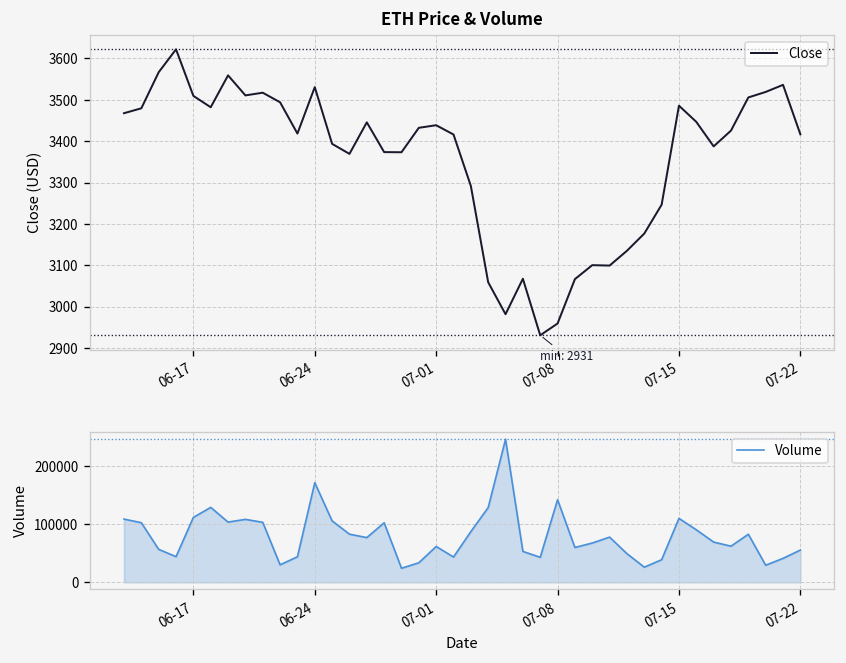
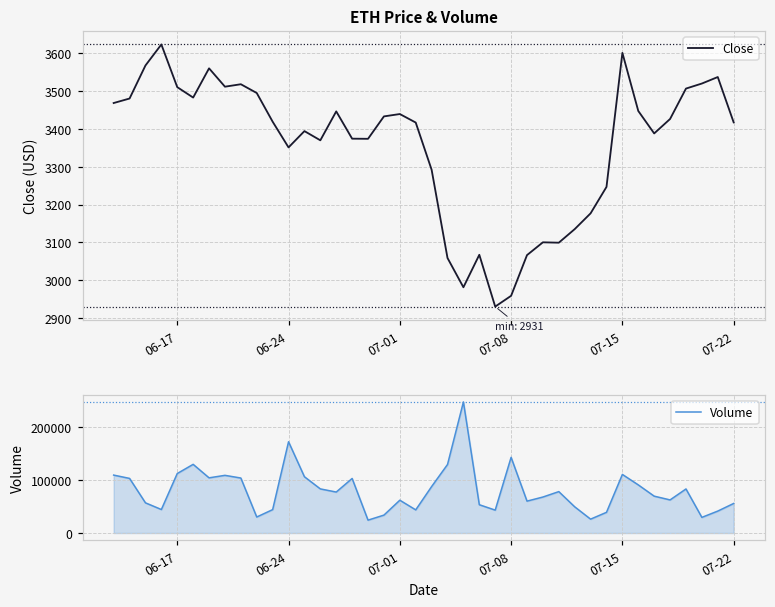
ETH Price & Volume, 06-24: 3530 -> 3350
ETH Price & Volume, 07-15: 3490 -> 3600
